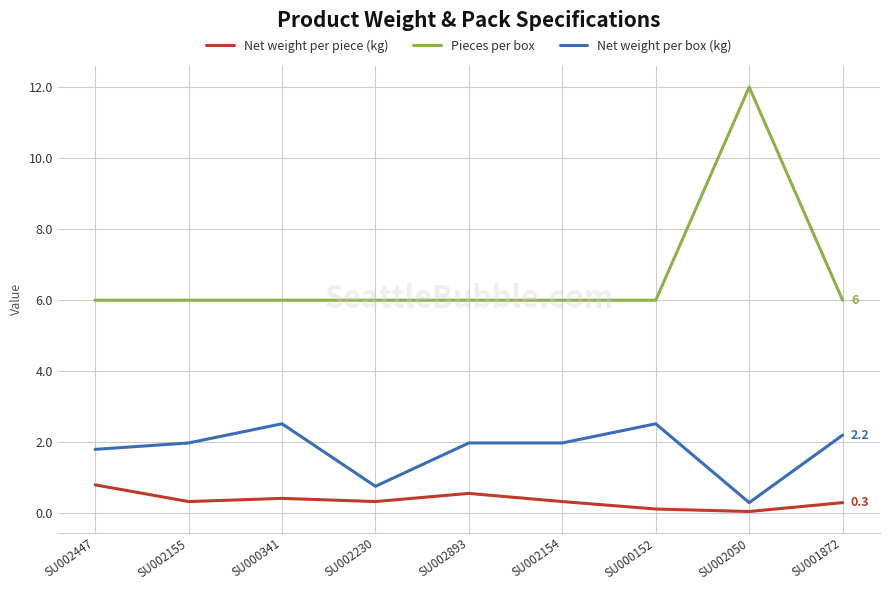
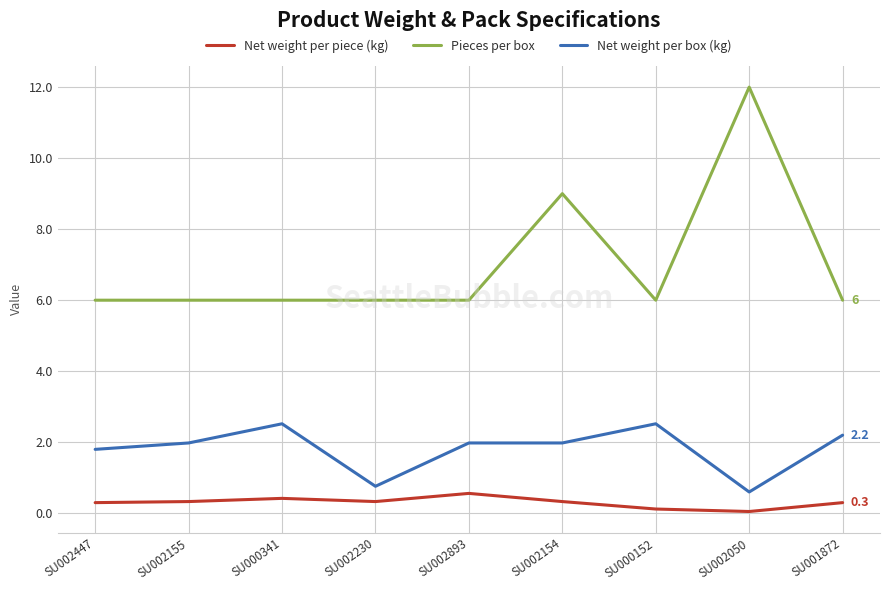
Net weight per piece (kg), SU002447: 0.8 -> 0.3
Pieces per box, SU002154: 6 -> 9
Net weight per box (kg), SU002050: 0.3 -> 0.6
